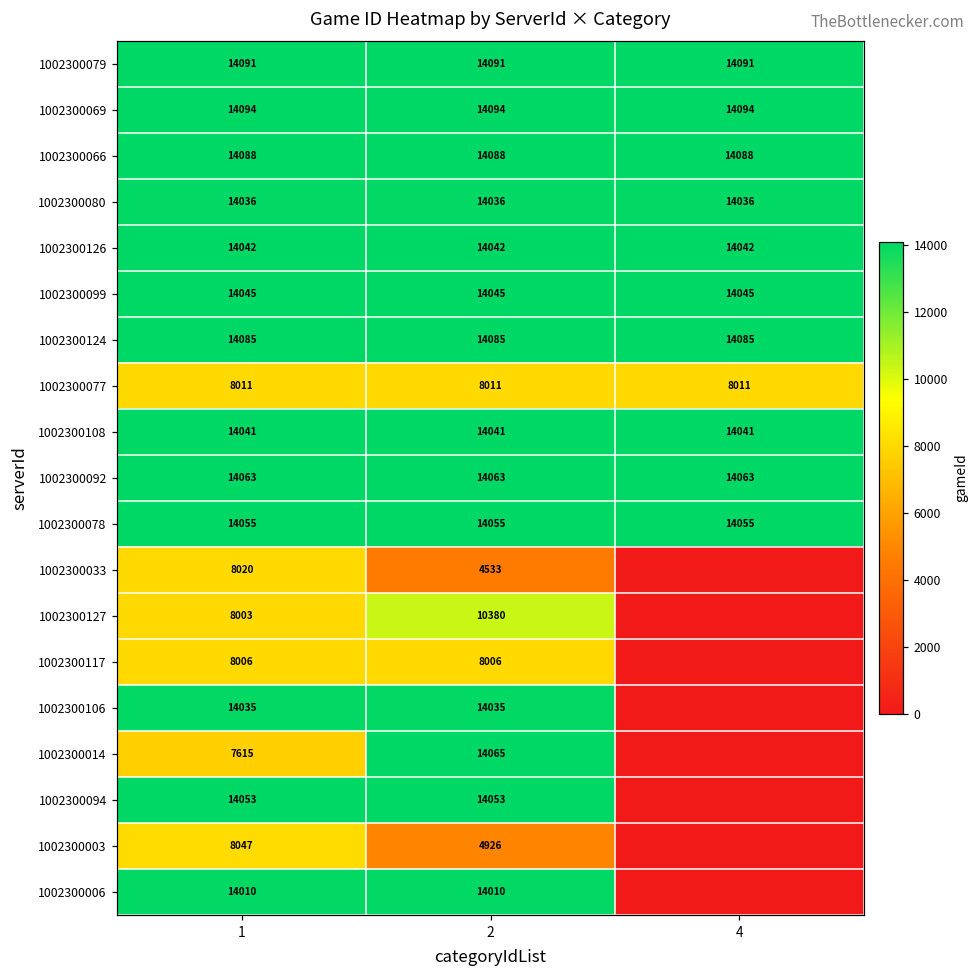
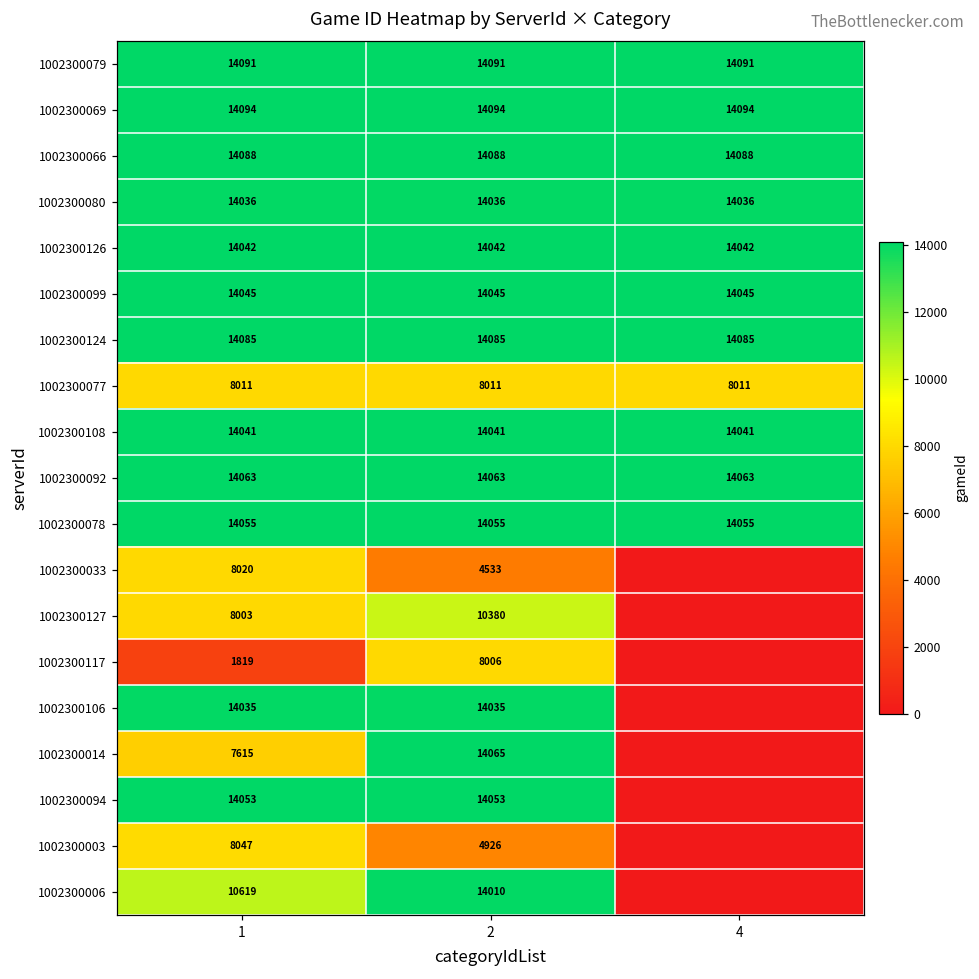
1002300117, 1: 8006 -> 1819
1002300006, 1: 14010 -> 10619
